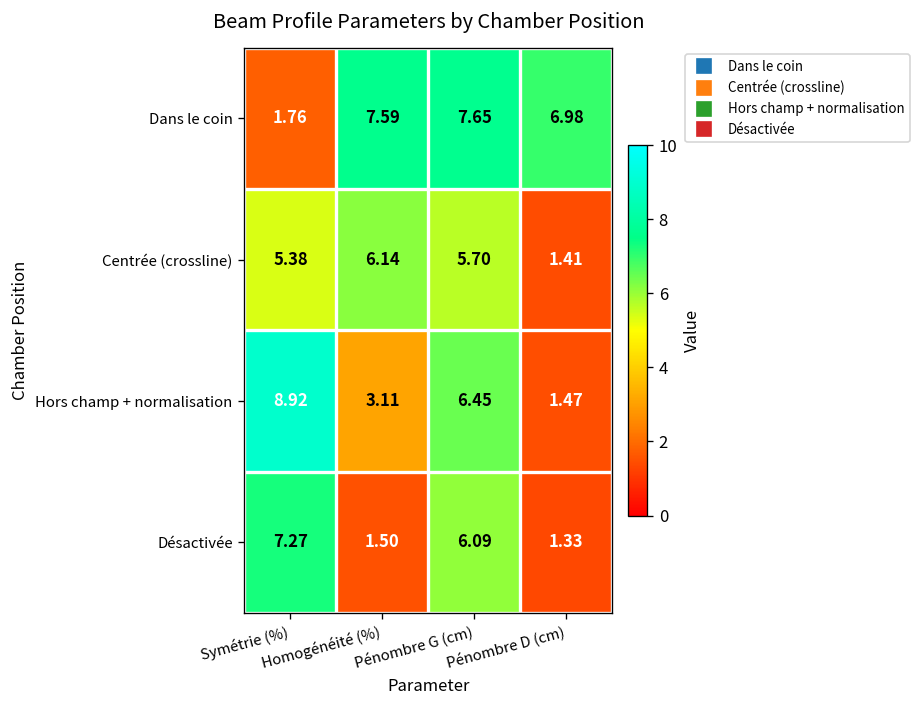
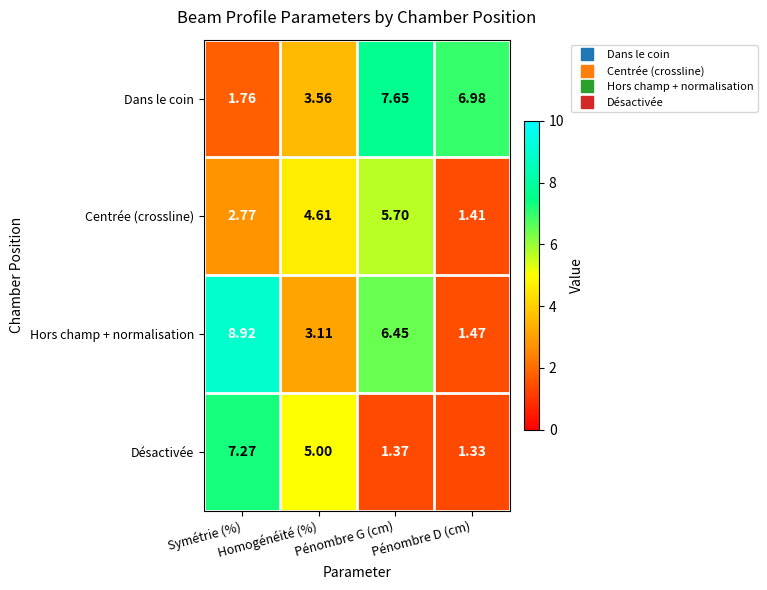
Dans le coin, Homogénéité (%): 7.59 -> 3.56
Centrée (crossline), Symétrie (%): 5.38 -> 2.77
Centrée (crossline), Homogénéité (%): 6.14 -> 4.61
Désactivée, Homogénéité (%): 1.50 -> 5.00
Désactivée, Pénombre G (cm): 6.09 -> 1.37
